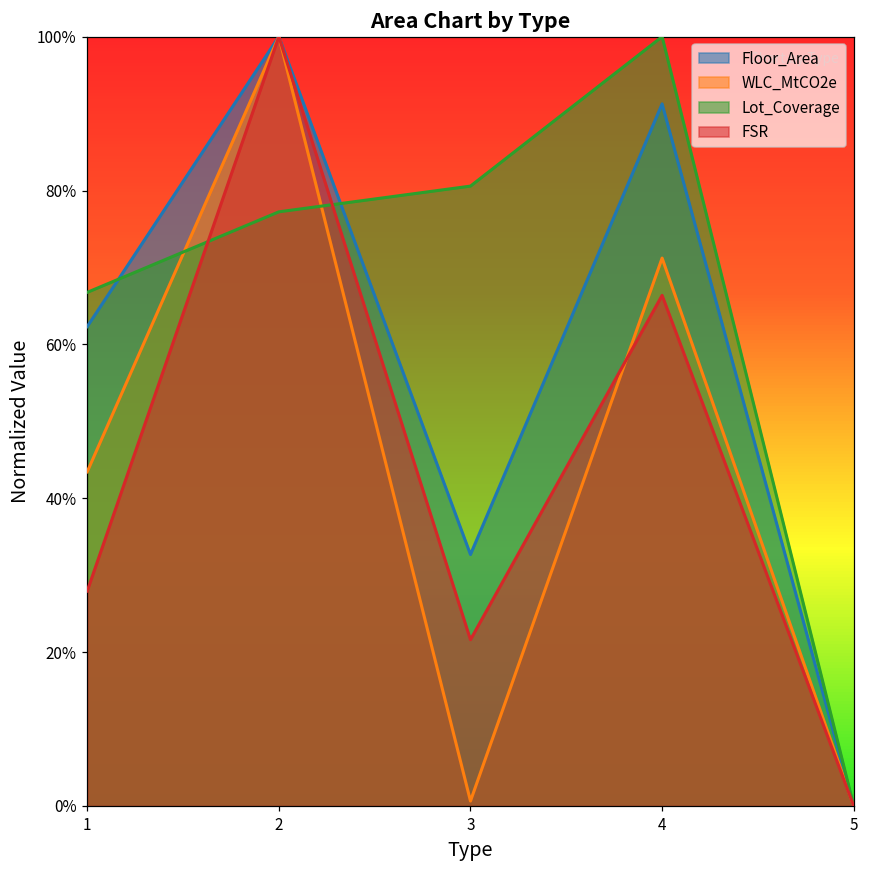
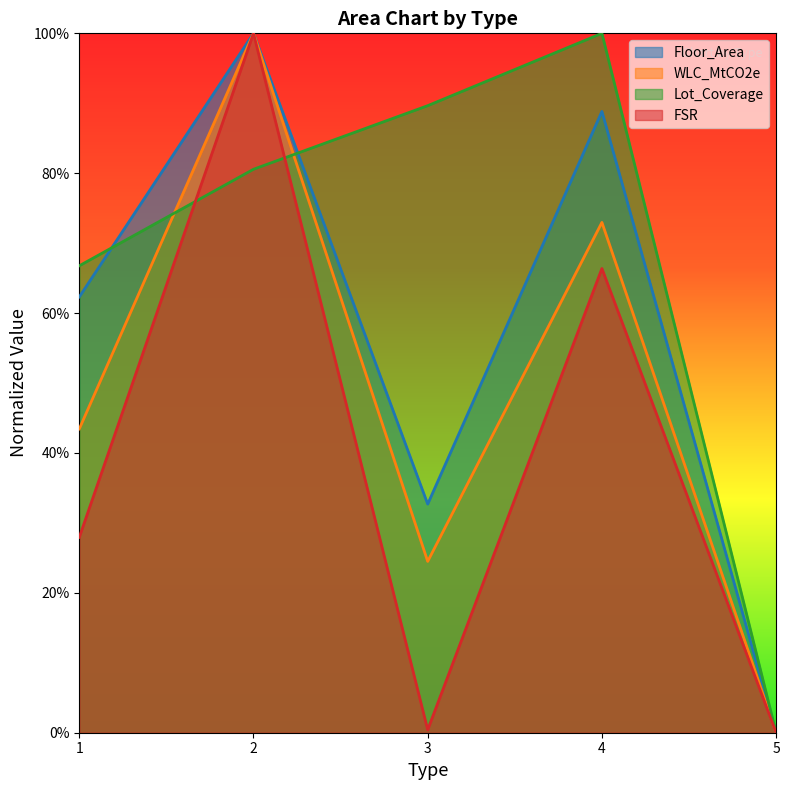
Lot_Coverage, 2: 77% -> 81%
WLC_MtCO2e, 3: 1% -> 24%
Lot_Coverage, 3: 81% -> 90%
FSR, 3: 22% -> 0%
Floor_Area, 4: 91% -> 89%
WLC_MtCO2e, 4: 71% -> 73%
